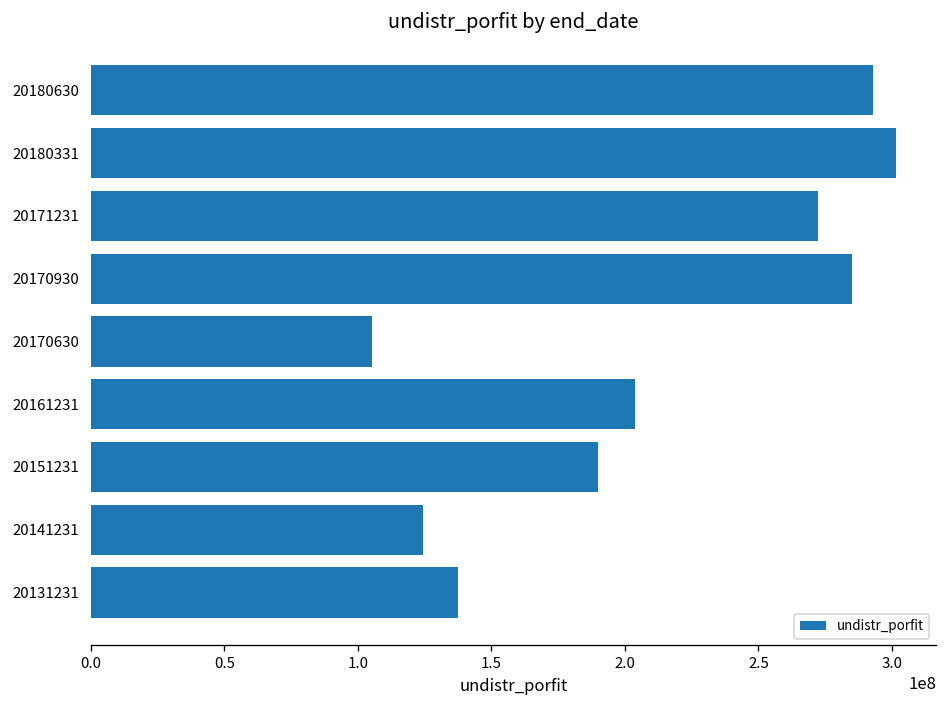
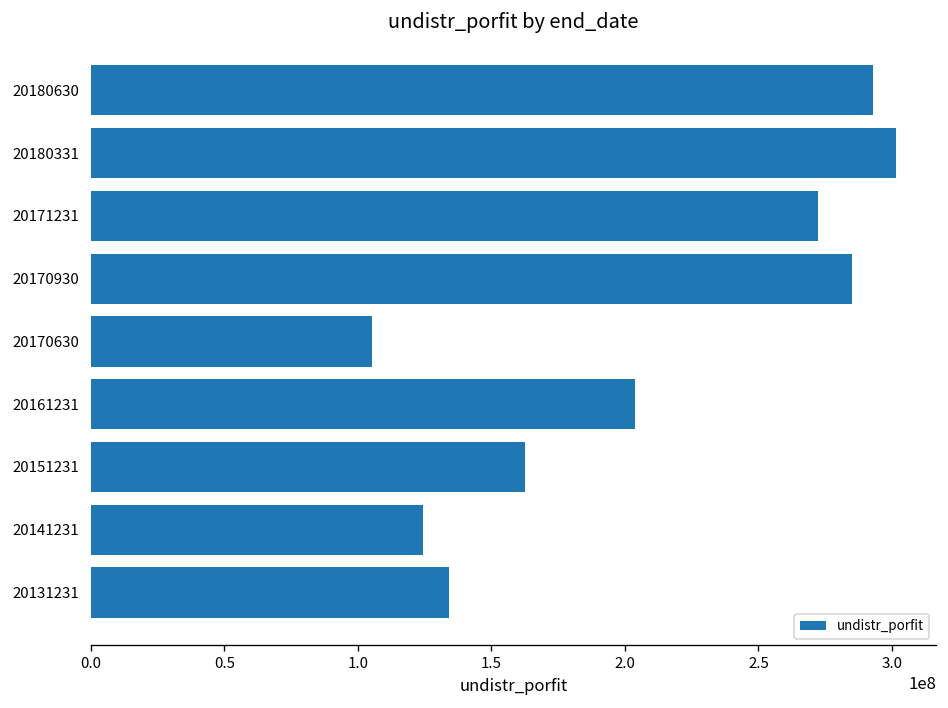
20151231: 190000000 -> 163000000
20131231: 138000000 -> 134000000
